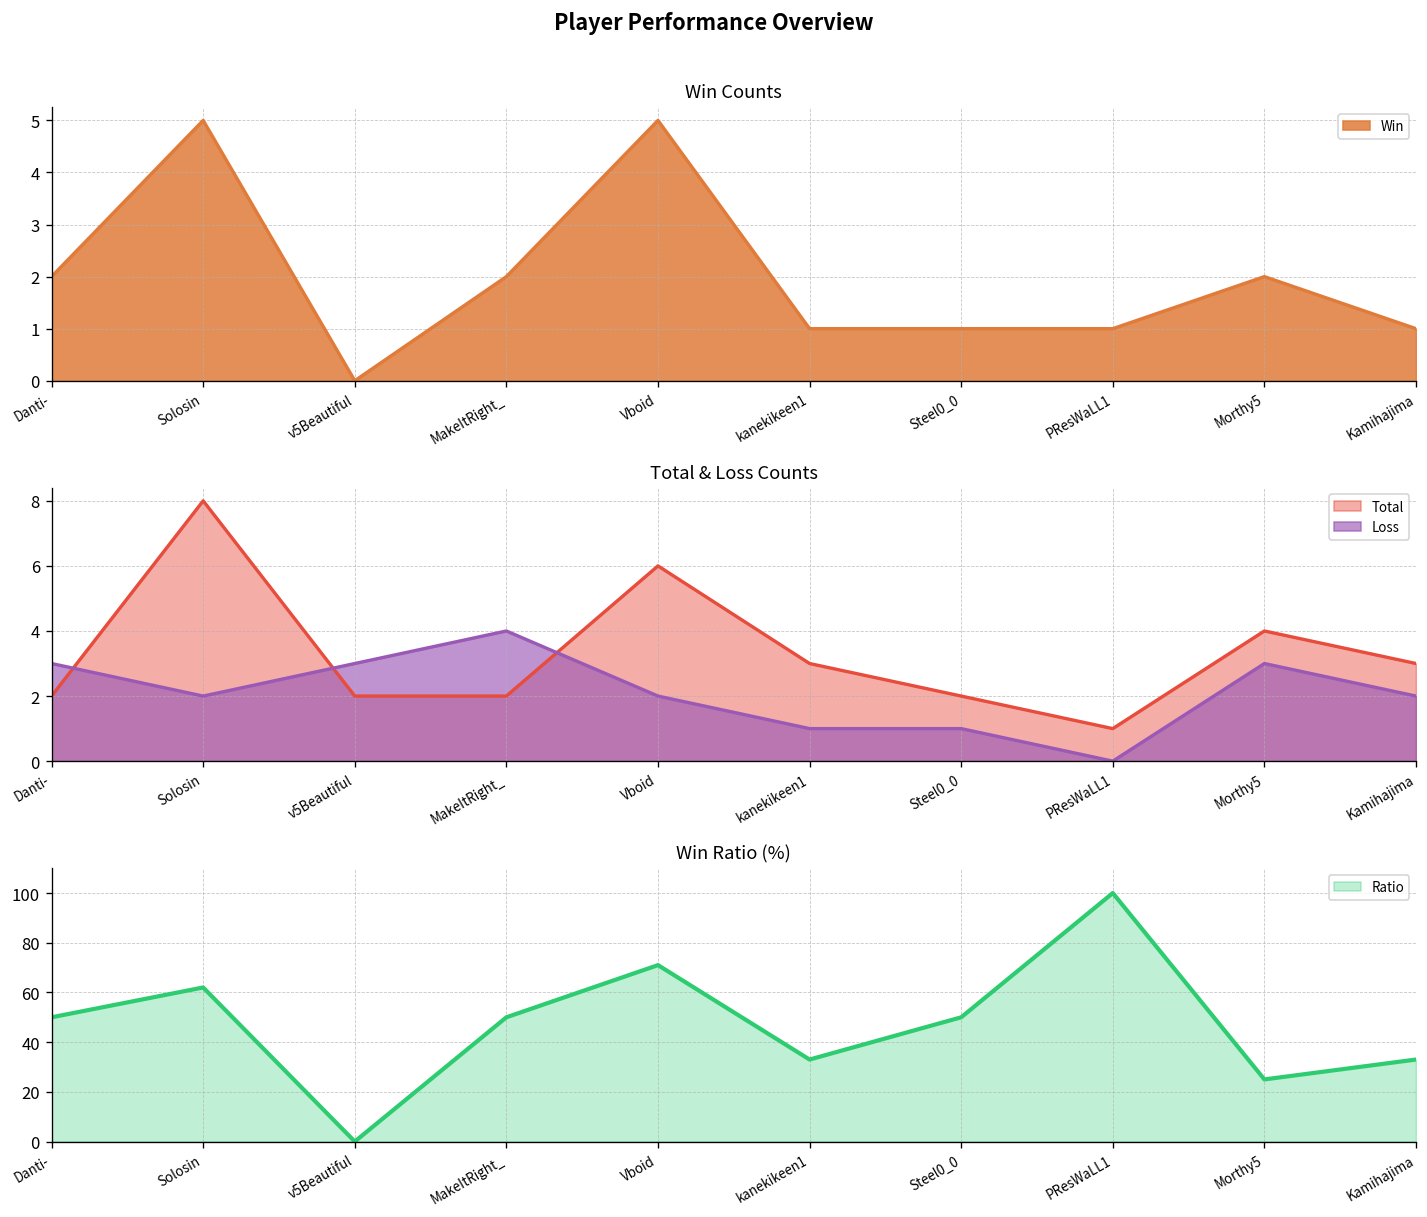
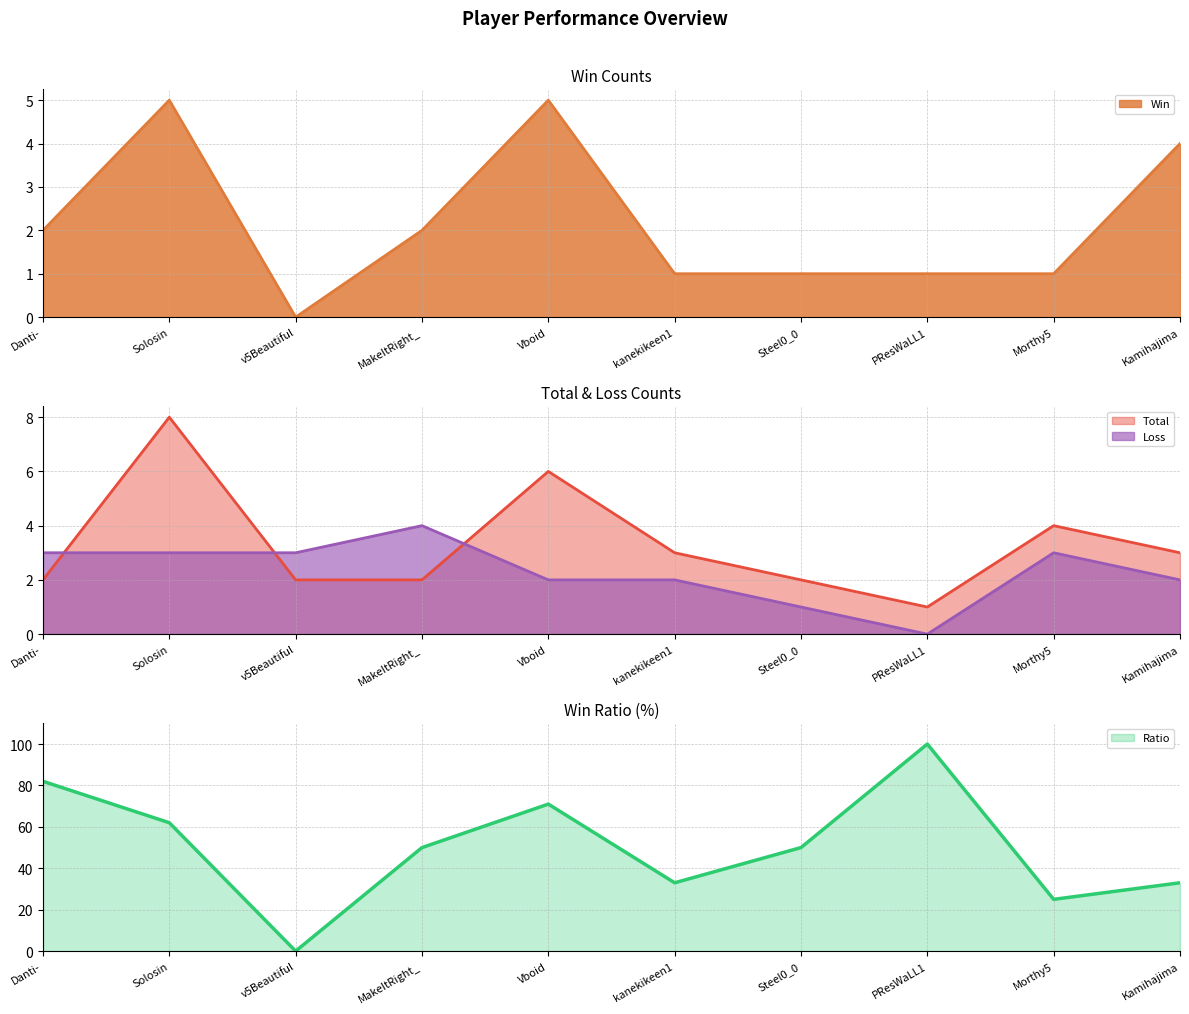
Win Counts, Morthy5: 2 -> 1
Win Counts, Kamihajima: 1 -> 4
Total & Loss Counts, Loss, Solosin: 2 -> 3
Total & Loss Counts, Loss, kanekikeen1: 1 -> 2
Win Ratio (%), Danti-: 50 -> 82
